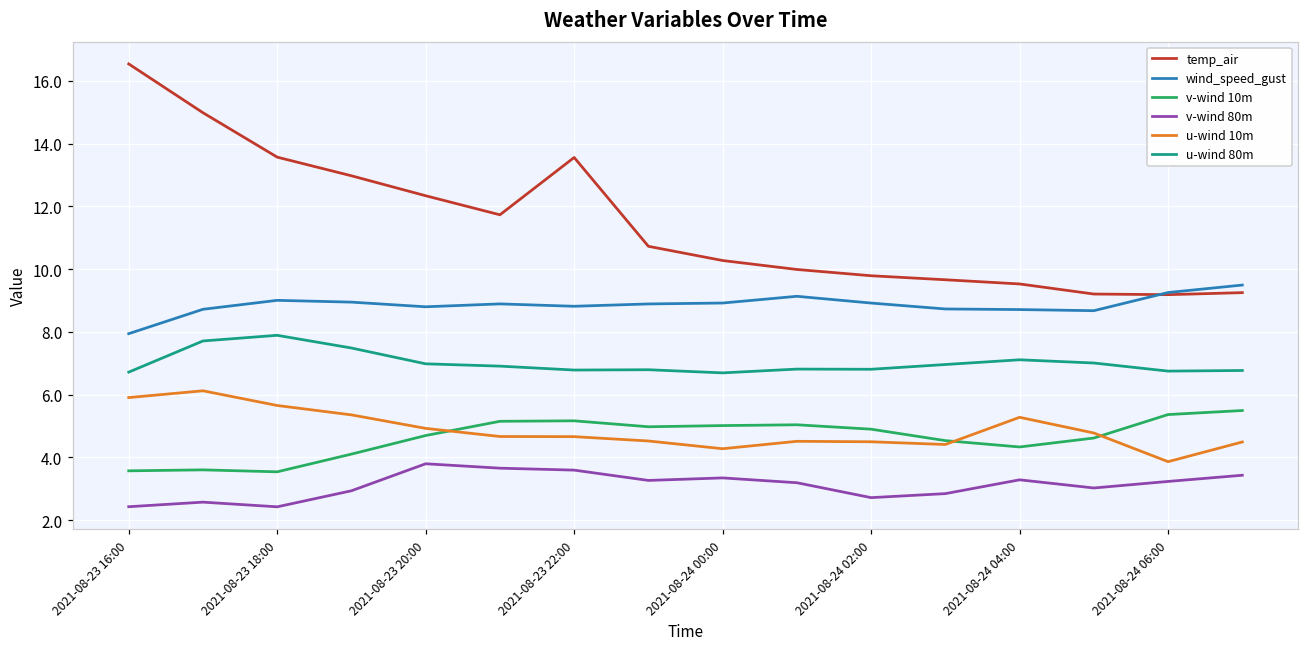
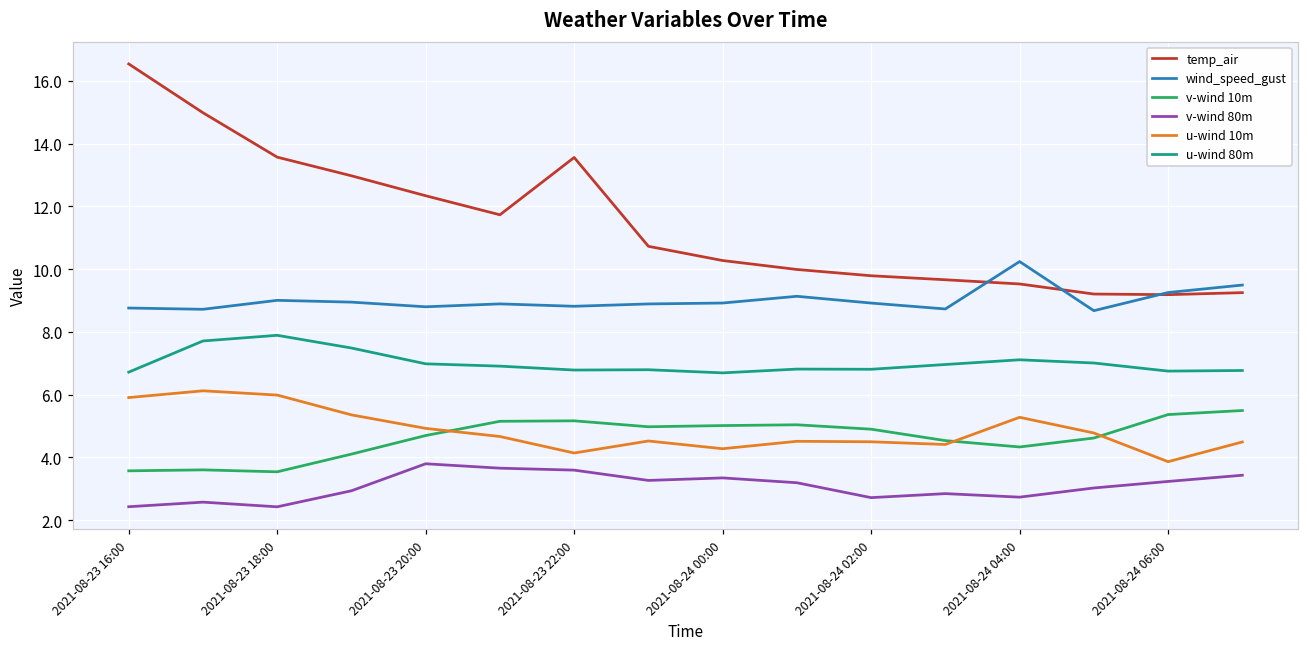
wind_speed_gust, 2021-08-23 16:00: 7.9 -> 8.8
u-wind 10m, 2021-08-23 18:00: 5.7 -> 6.0
u-wind 10m, 2021-08-23 22:00: 4.7 -> 4.1
wind_speed_gust, 2021-08-24 04:00: 8.7 -> 10.2
v-wind 80m, 2021-08-24 04:00: 3.3 -> 2.7
